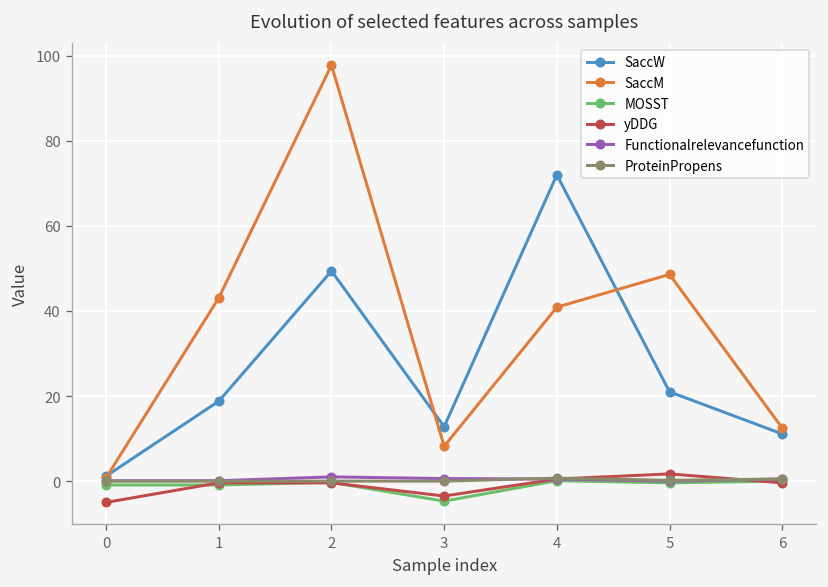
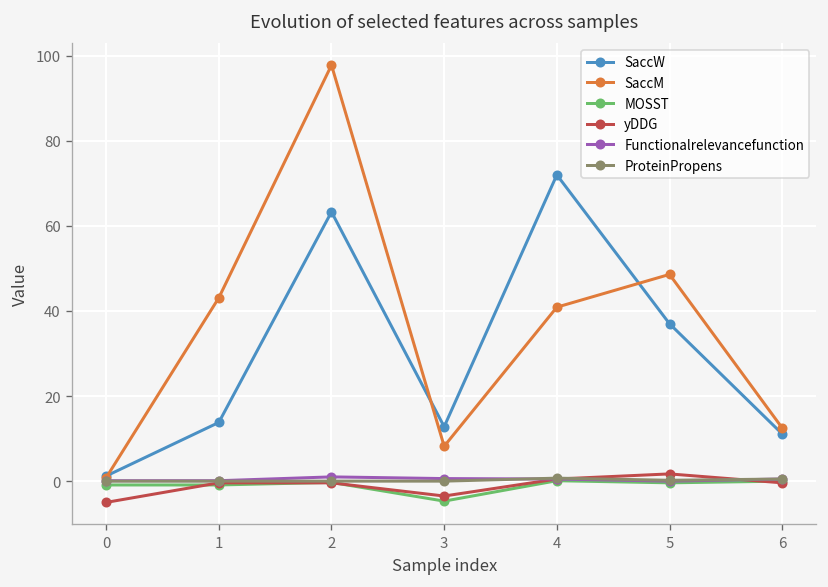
SaccW, 1: 19 -> 14
SaccW, 2: 49 -> 63
SaccW, 5: 21 -> 37
